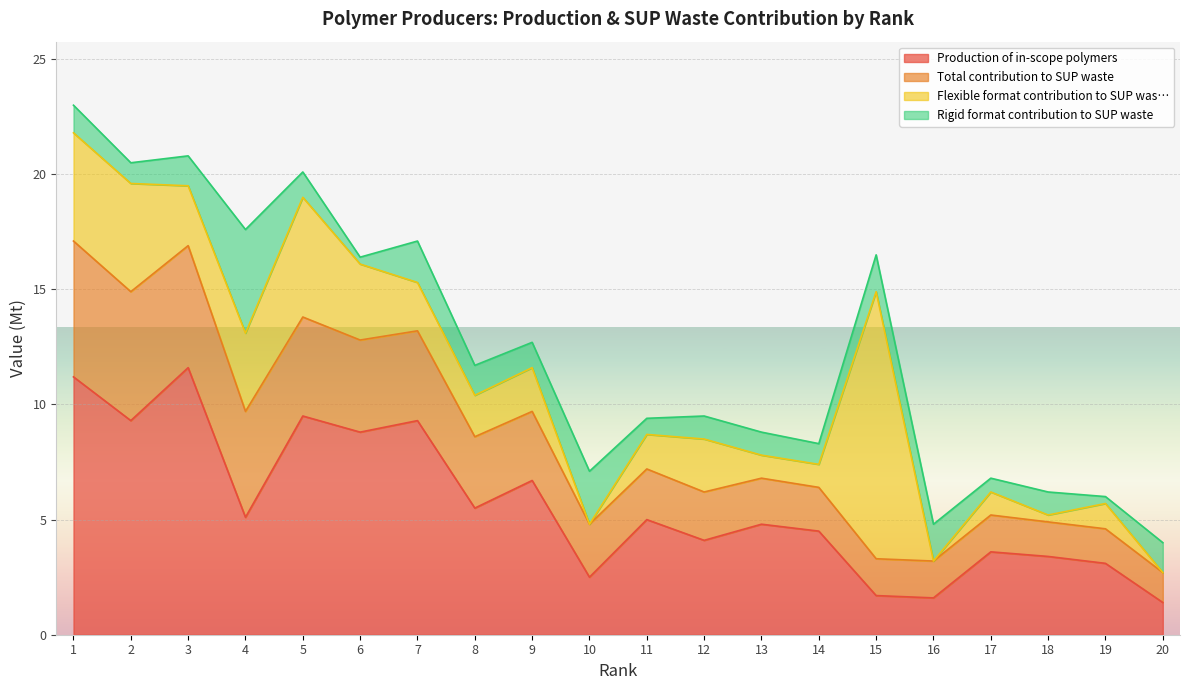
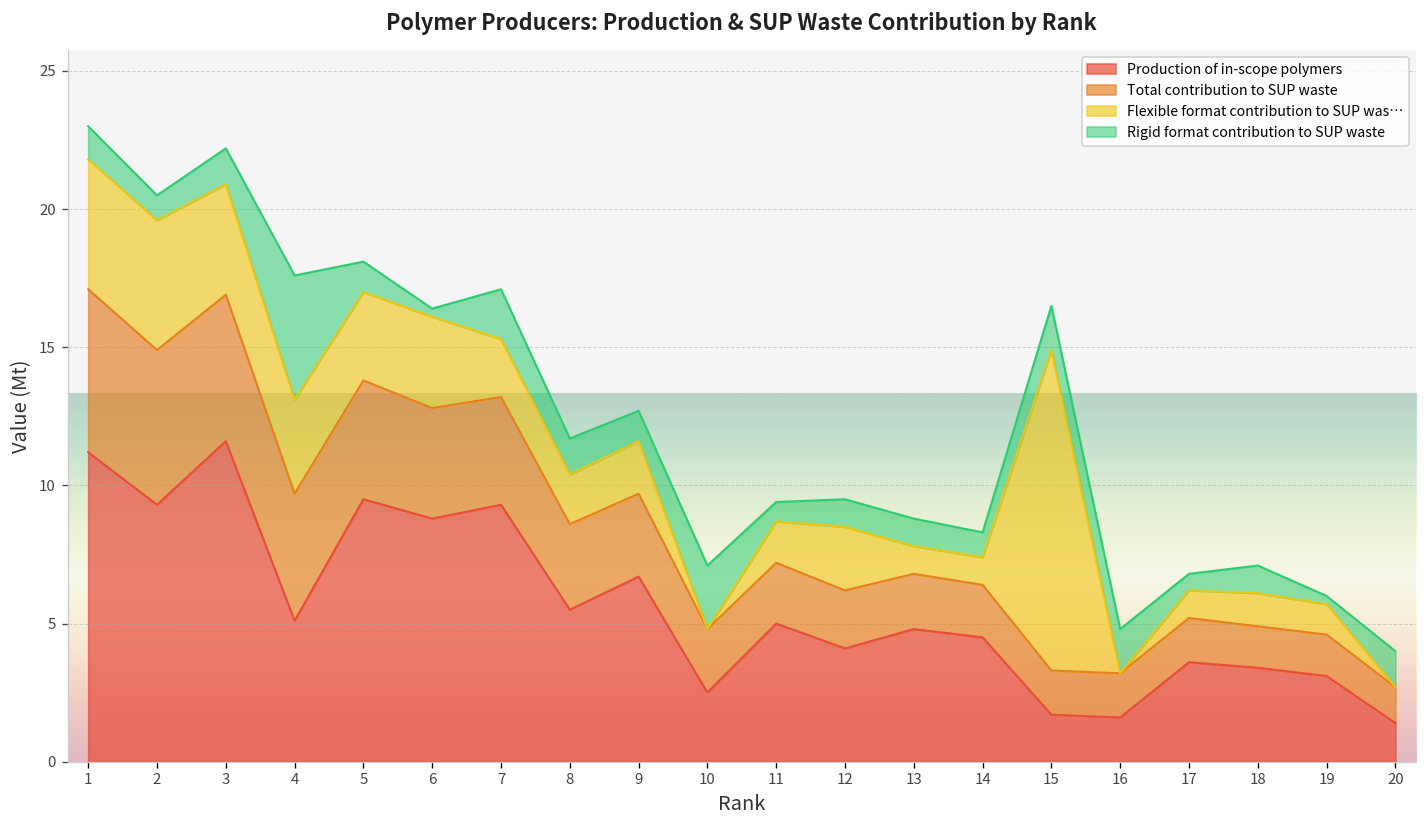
Flexible format contribution to SUP was…, 3: 2.6 -> 4.0
Flexible format contribution to SUP was…, 5: 5.2 -> 3.2
Flexible format contribution to SUP was…, 18: 0.3 -> 1.2
